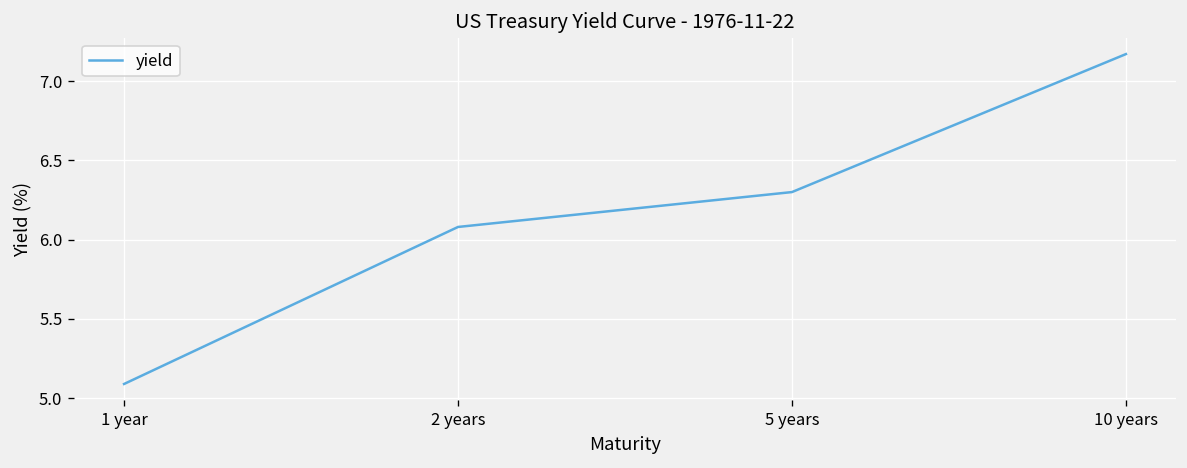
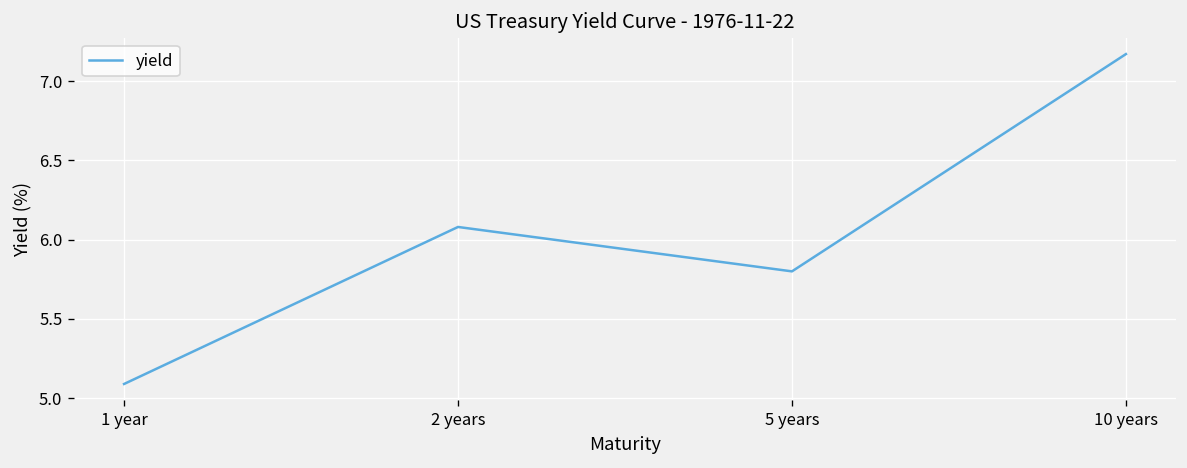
5 years: 6.3 -> 5.8
